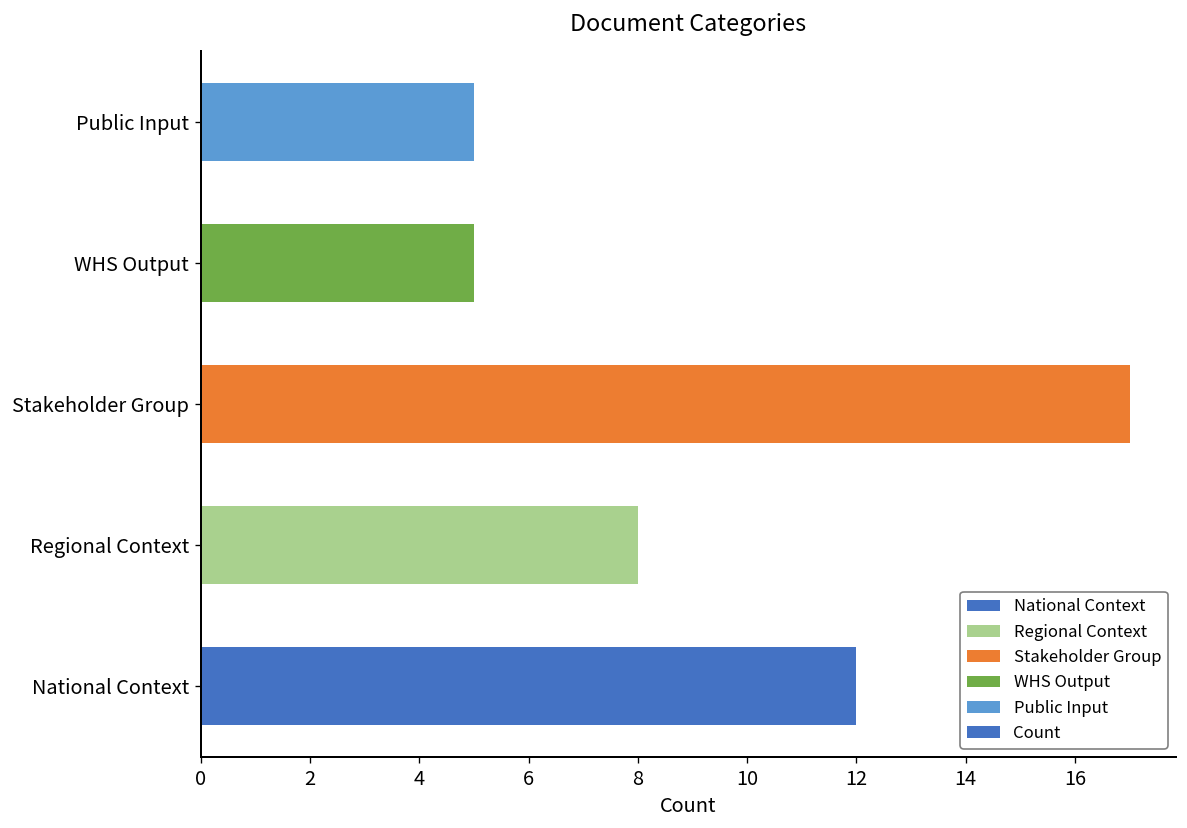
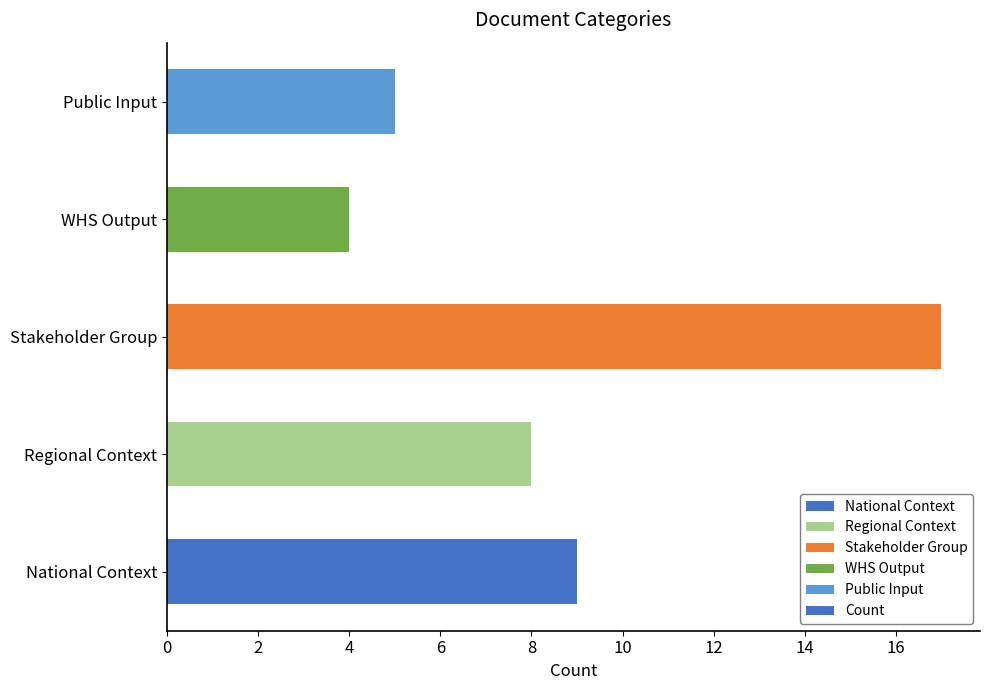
WHS Output: 5 -> 4
National Context: 12 -> 9
